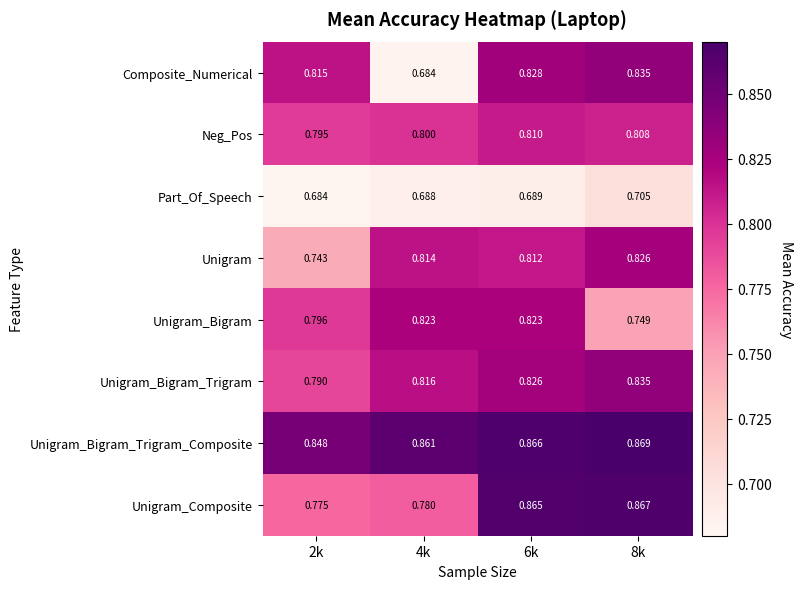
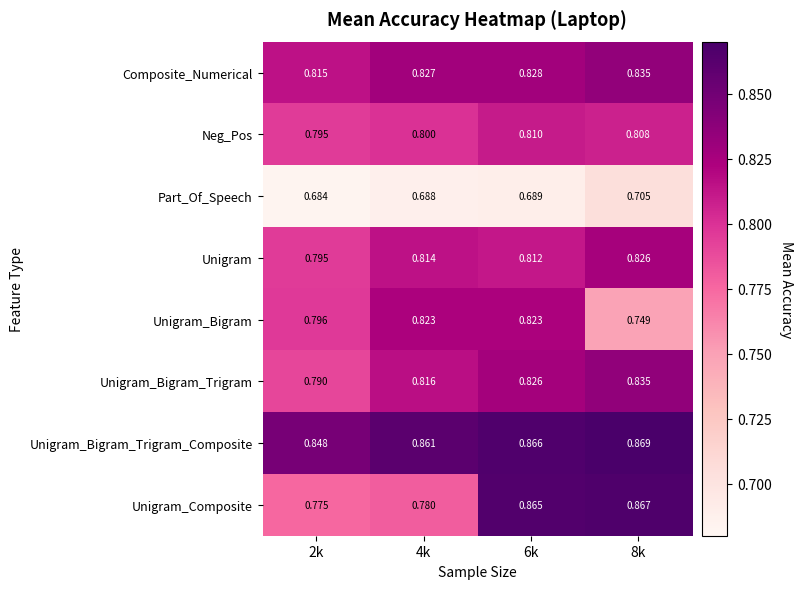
Composite_Numerical, 4k: 0.684 -> 0.827
Unigram, 2k: 0.743 -> 0.795
